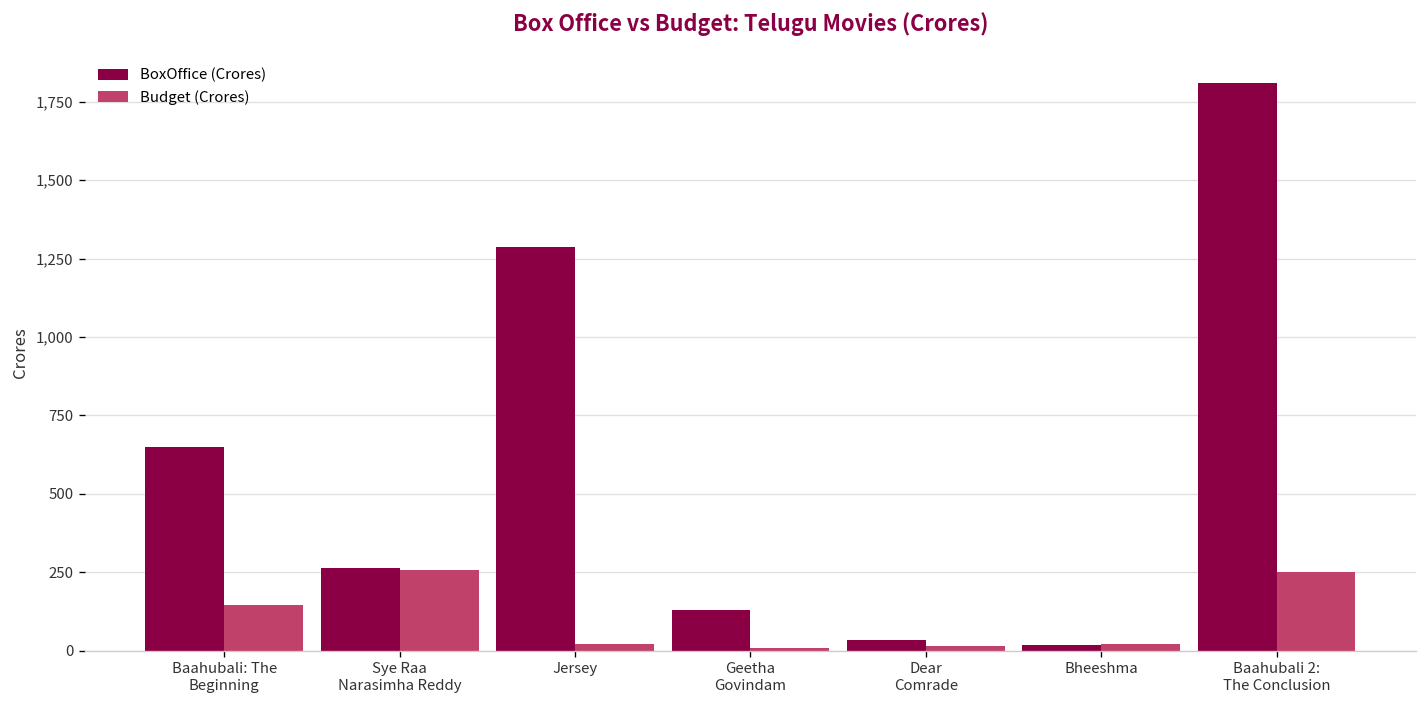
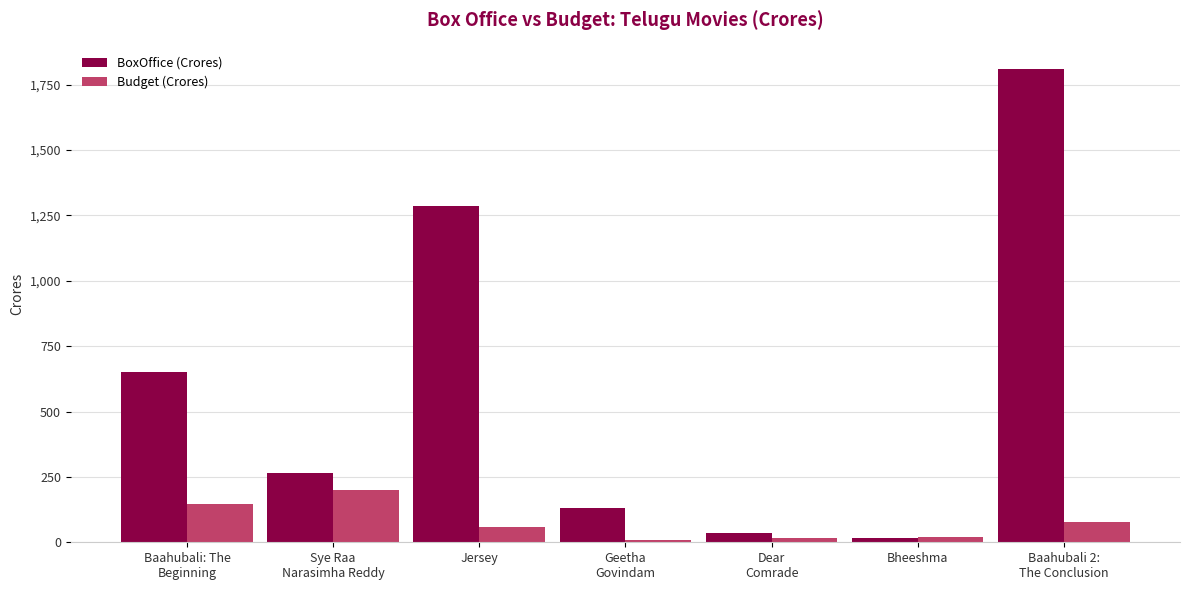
Budget (Crores), Sye Raa Narasimha Reddy: 260 -> 200
Budget (Crores), Jersey: 20 -> 60
Budget (Crores), Baahubali 2: The Conclusion: 250 -> 80
